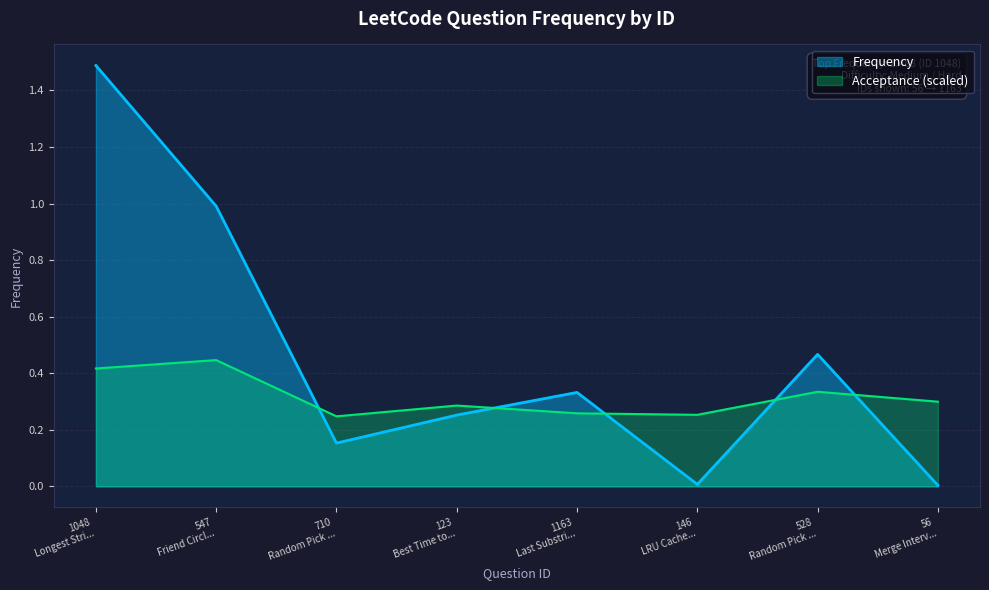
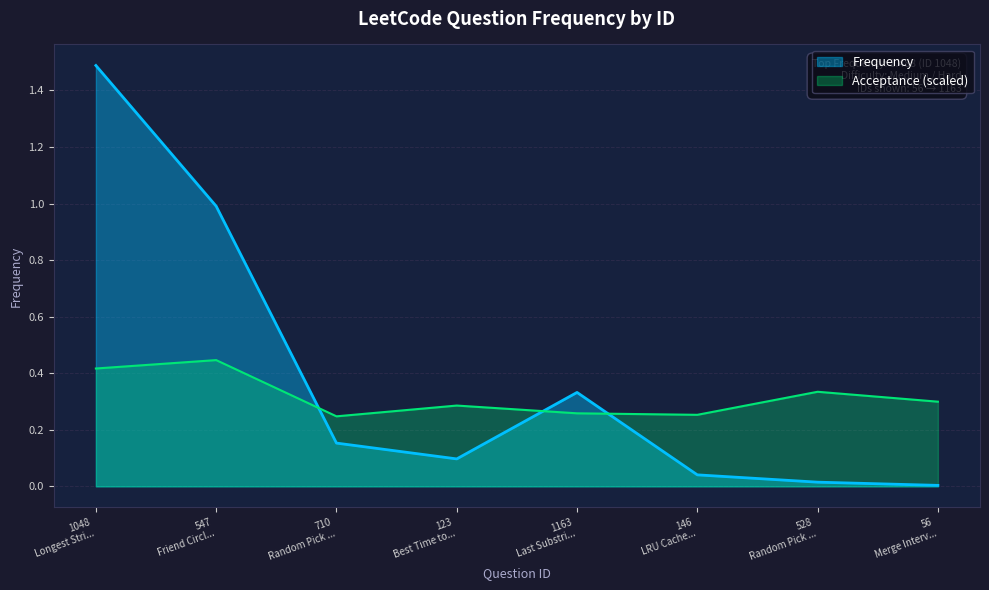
Frequency, 123 Best Time to...: 0.25 -> 0.10
Frequency, 146 LRU Cache...: 0.01 -> 0.04
Frequency, 528 Random Pick ...: 0.47 -> 0.01
